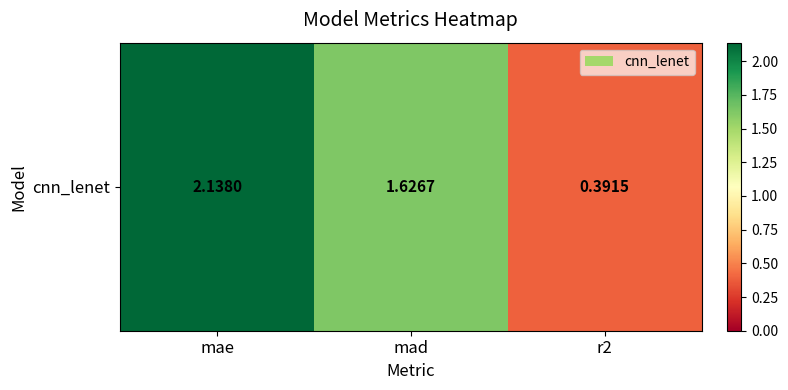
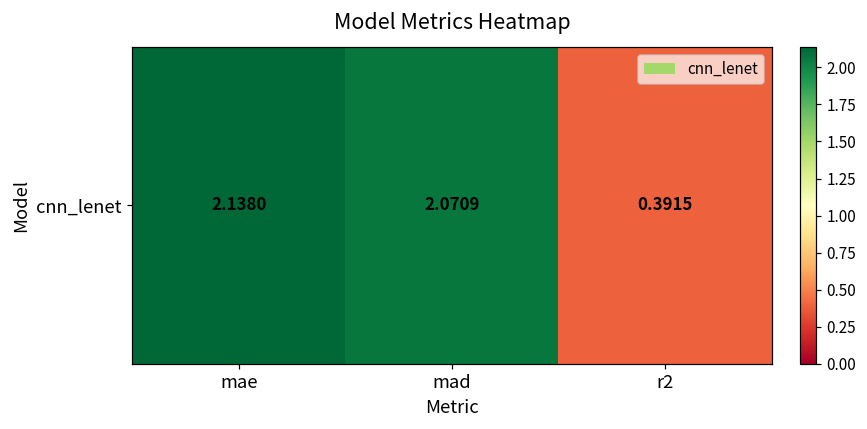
cnn_lenet, mad: 1.6267 -> 2.0709
